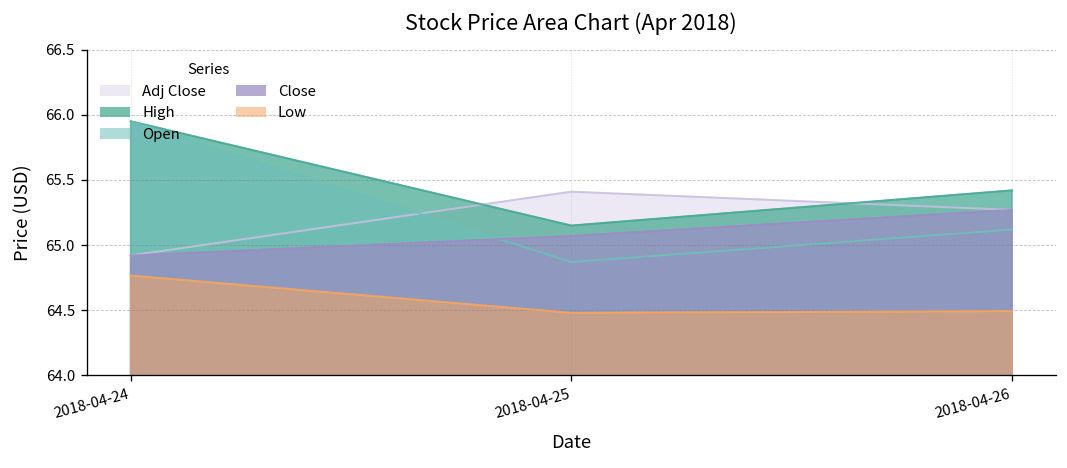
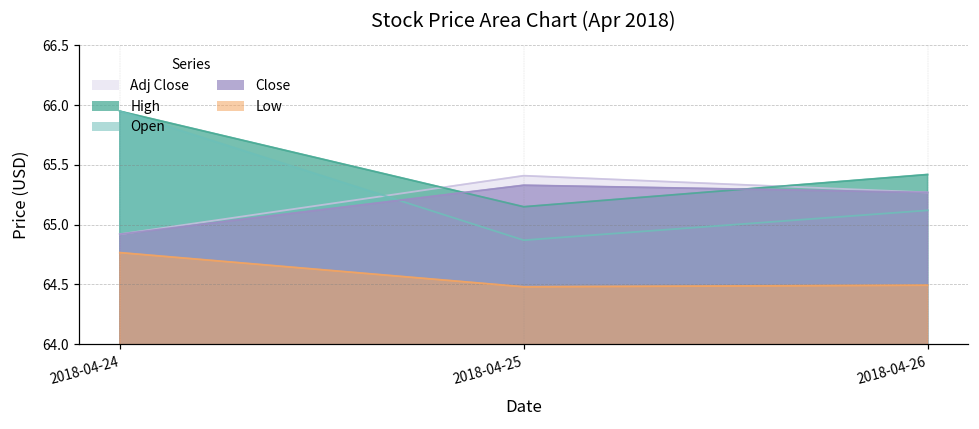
Close, 2018-04-25: 65.07 -> 65.33
